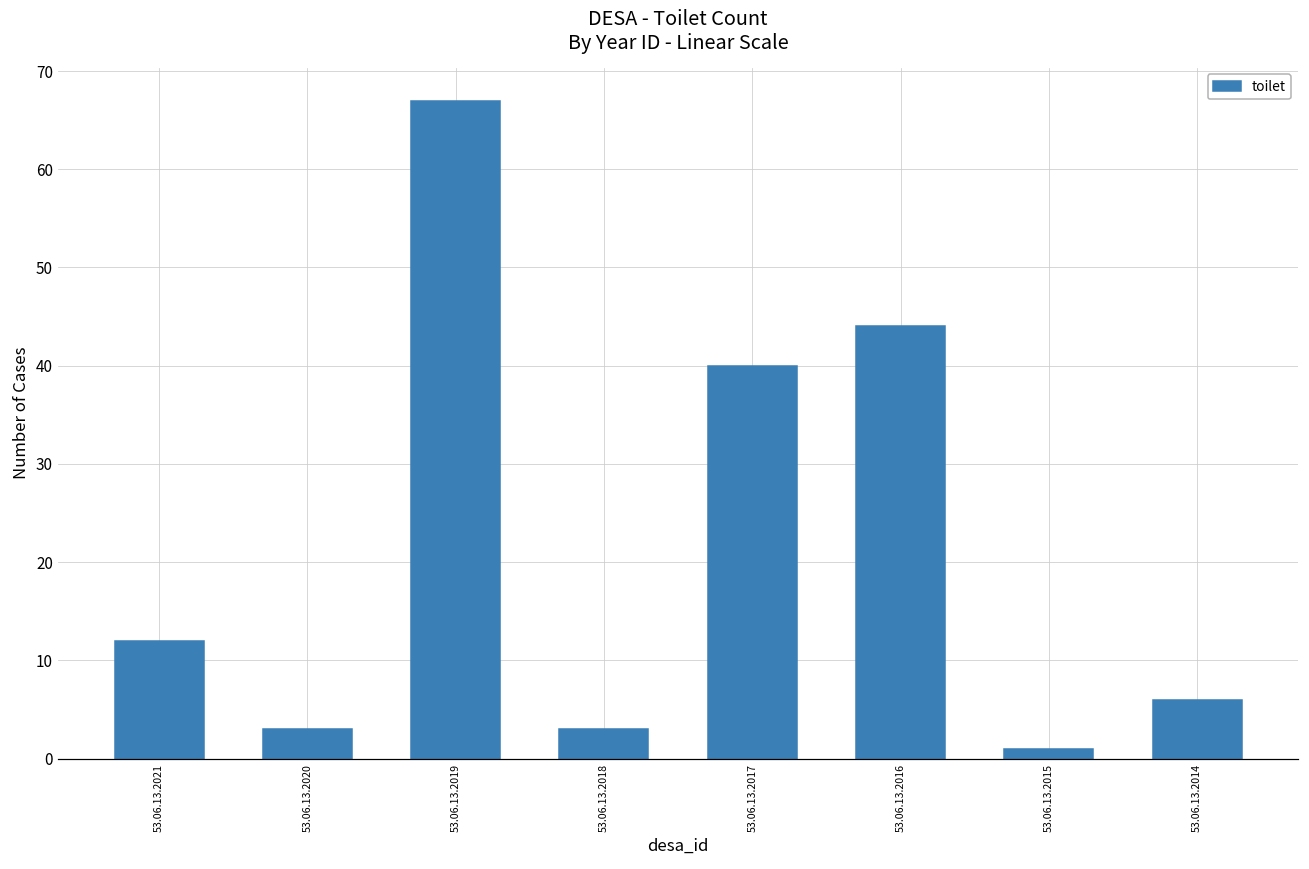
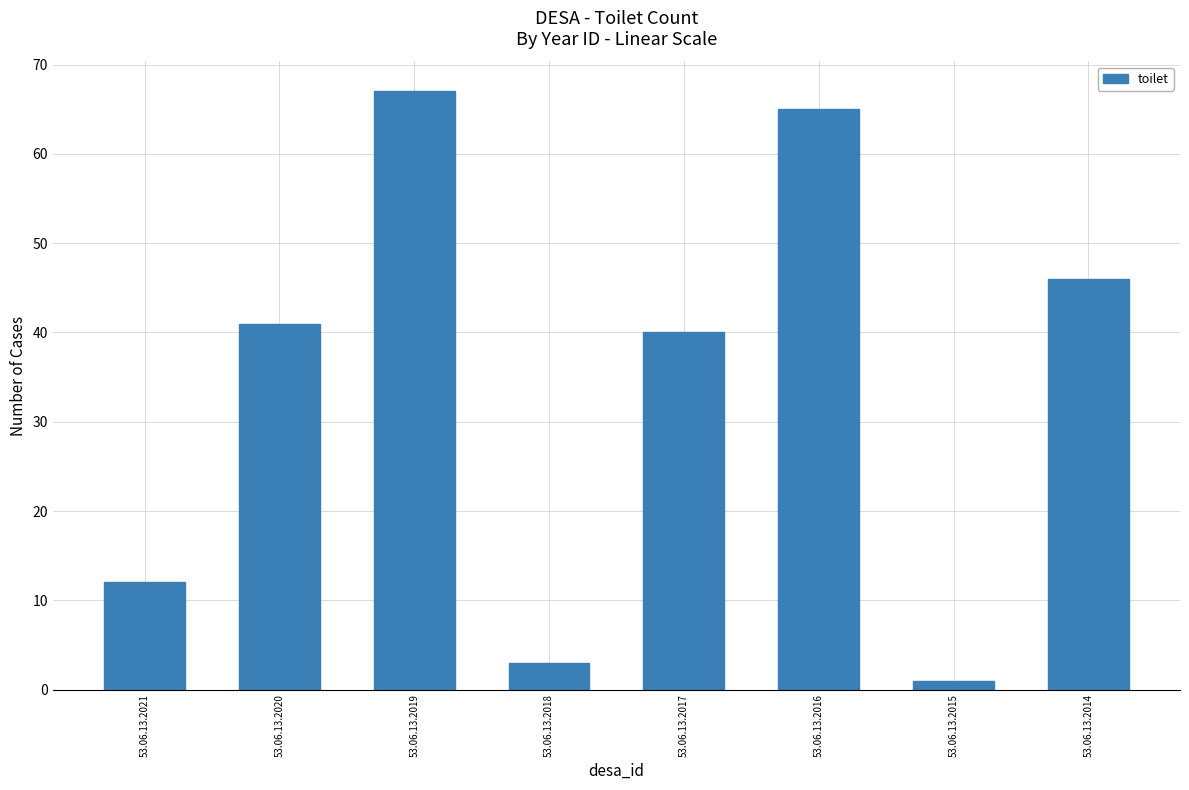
53.06.13.2020: 3 -> 41
53.06.13.2016: 44 -> 65
53.06.13.2014: 6 -> 46
